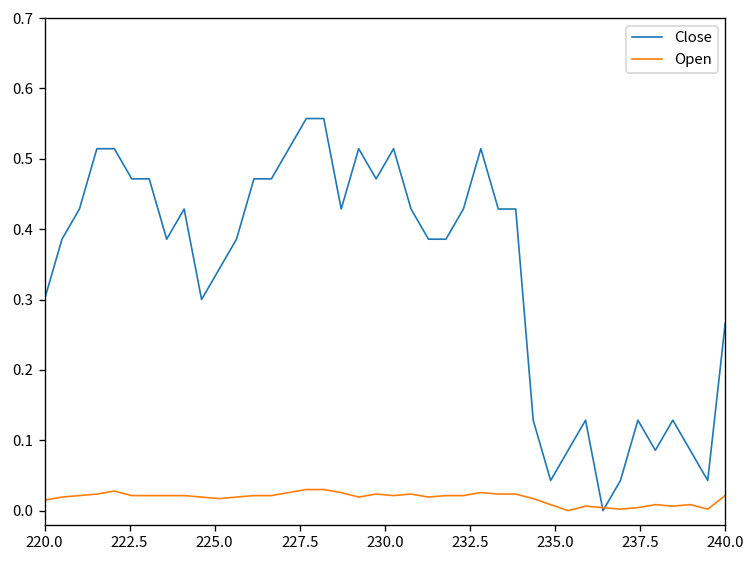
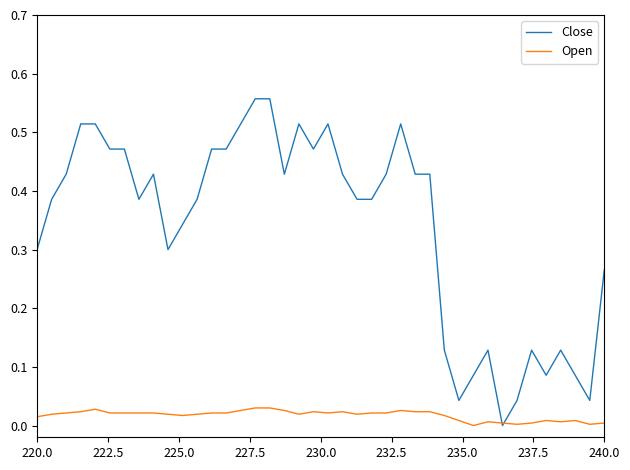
Open, 240.0: 0.02 -> 0.00
